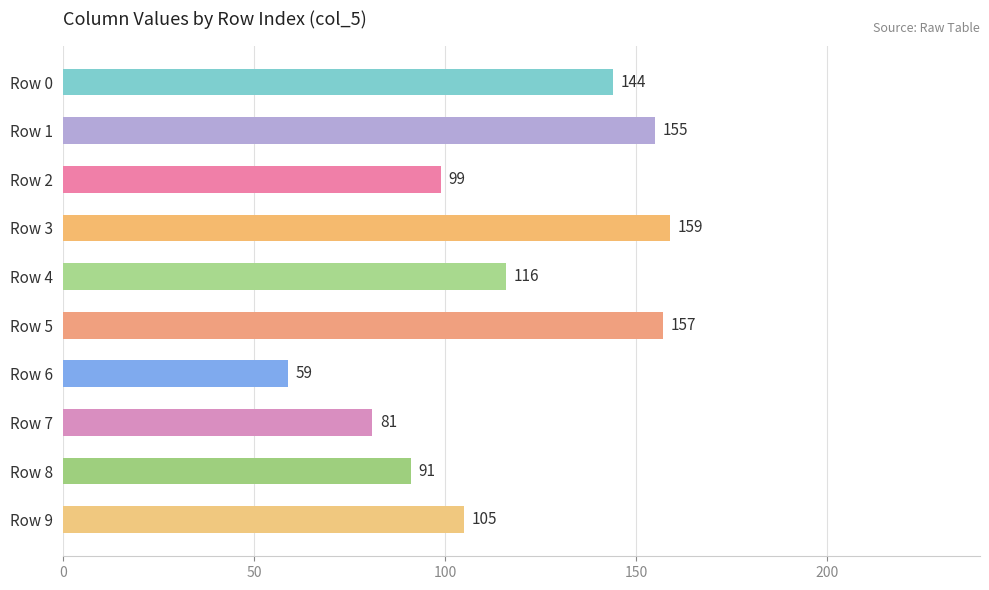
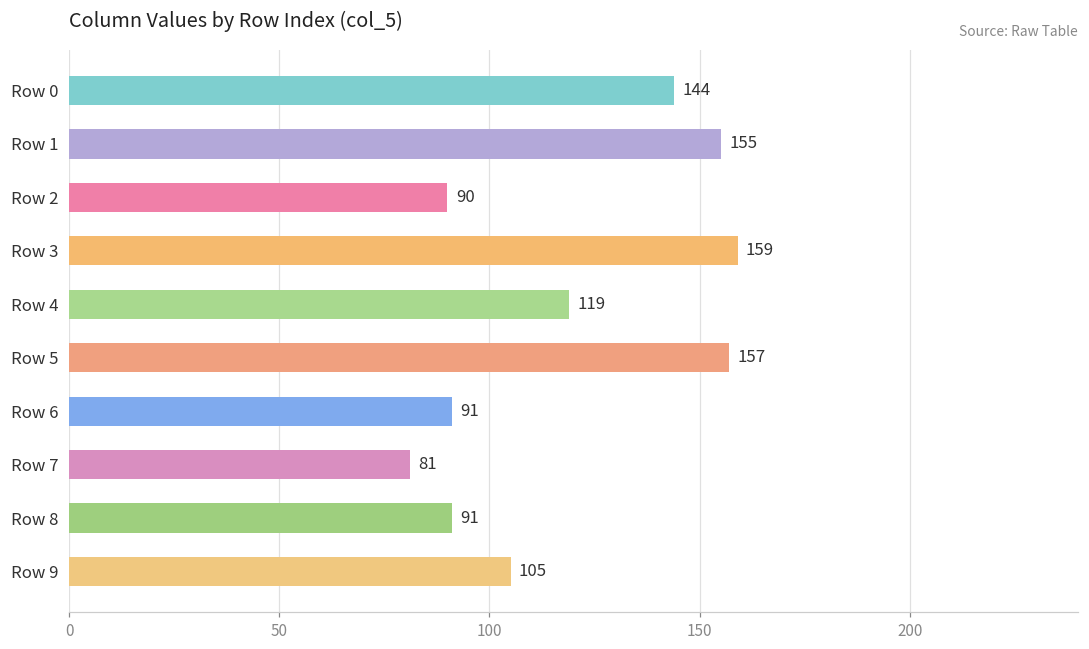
Row 2: 99 -> 90
Row 4: 116 -> 119
Row 6: 59 -> 91
